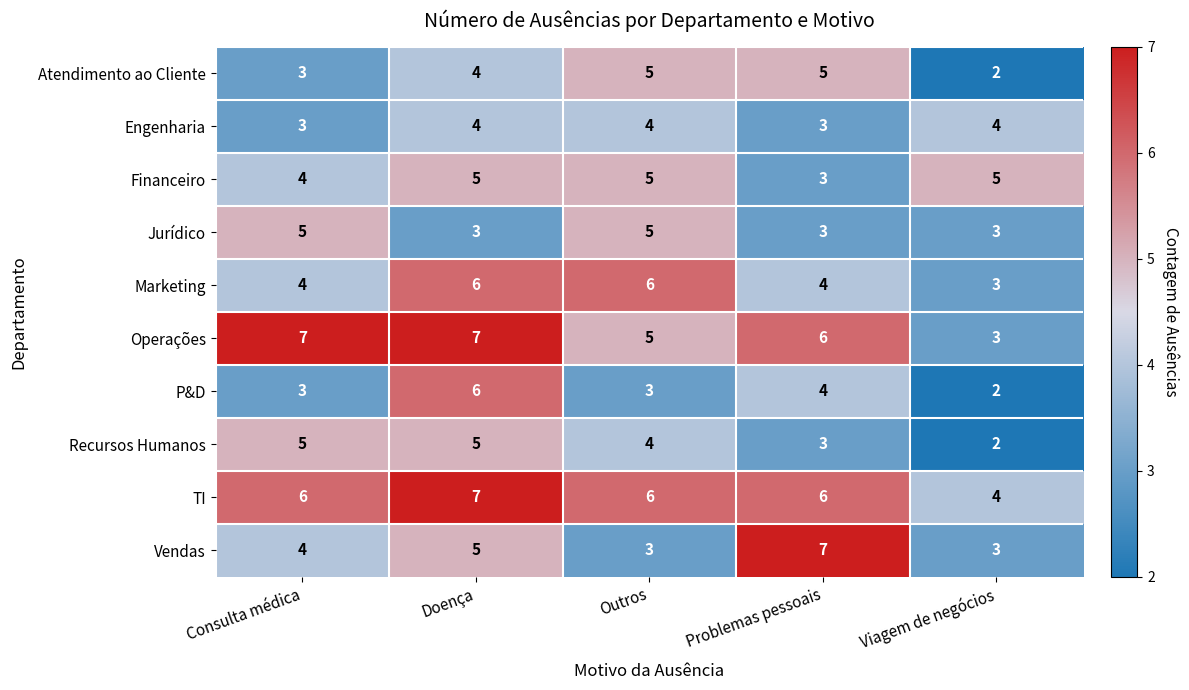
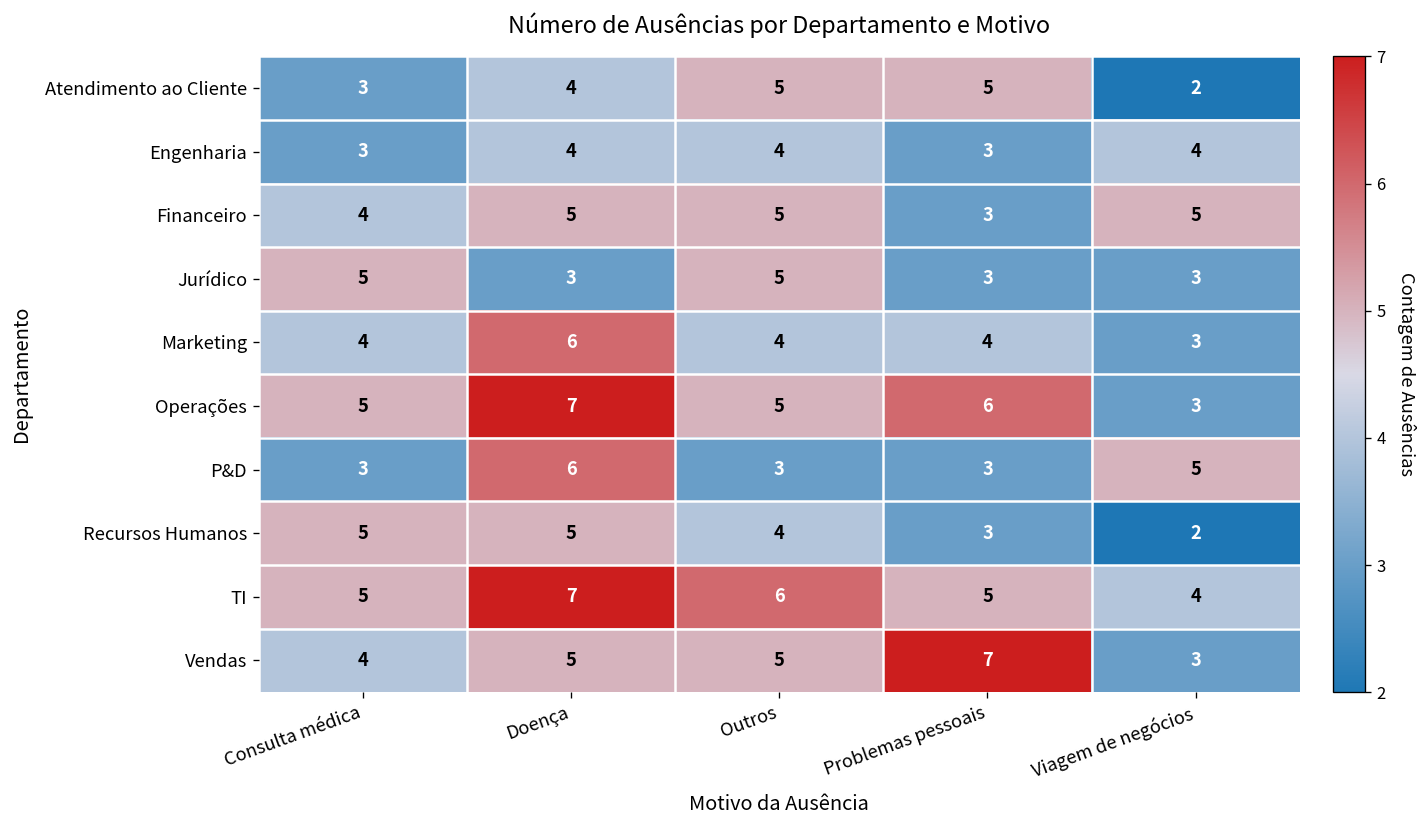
Marketing, Outros: 6 -> 4
Operações, Consulta médica: 7 -> 5
P&D, Problemas pessoais: 4 -> 3
P&D, Viagem de negócios: 2 -> 5
TI, Consulta médica: 6 -> 5
TI, Problemas pessoais: 6 -> 5
Vendas, Outros: 3 -> 5
